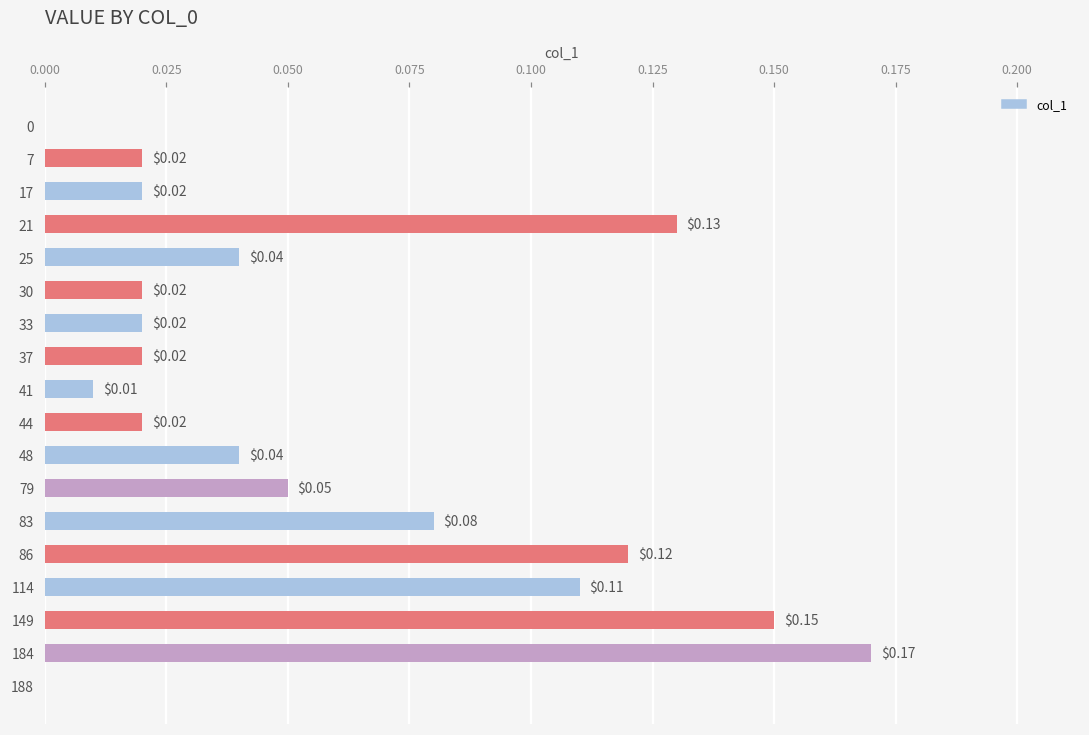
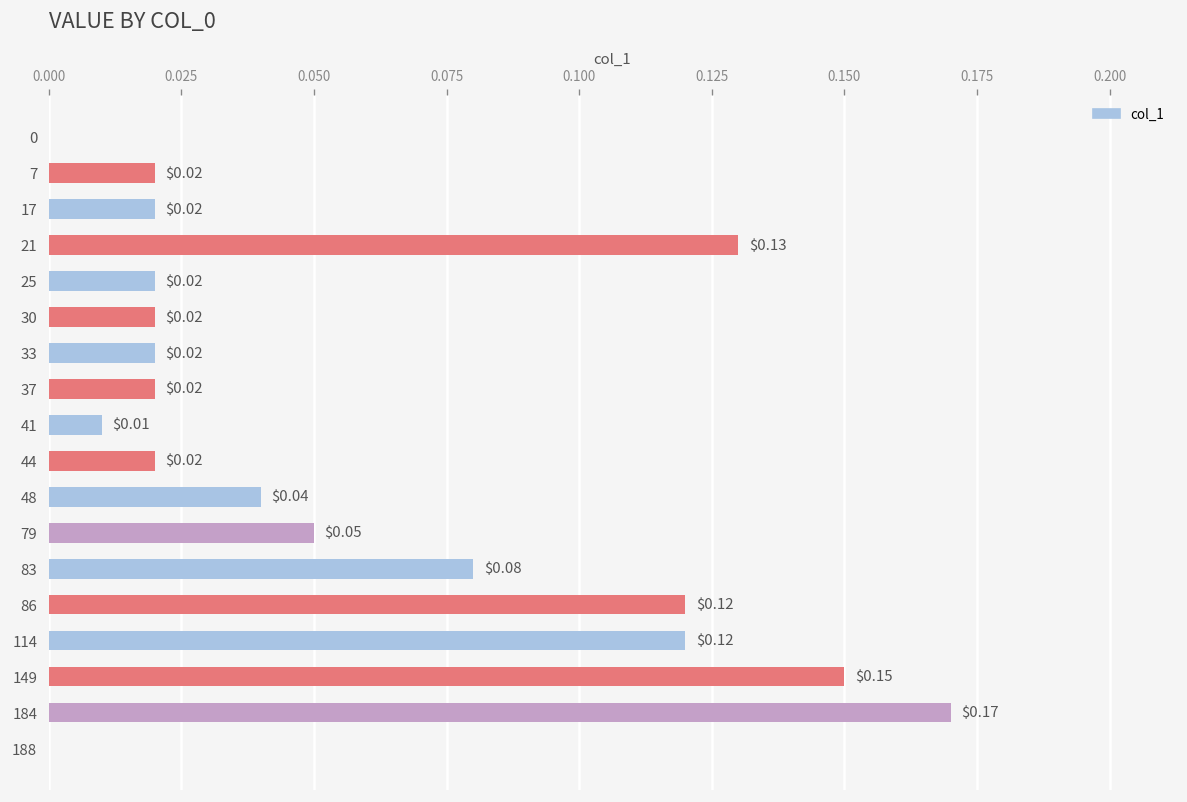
25: $0.04 -> $0.02
114: $0.11 -> $0.12
